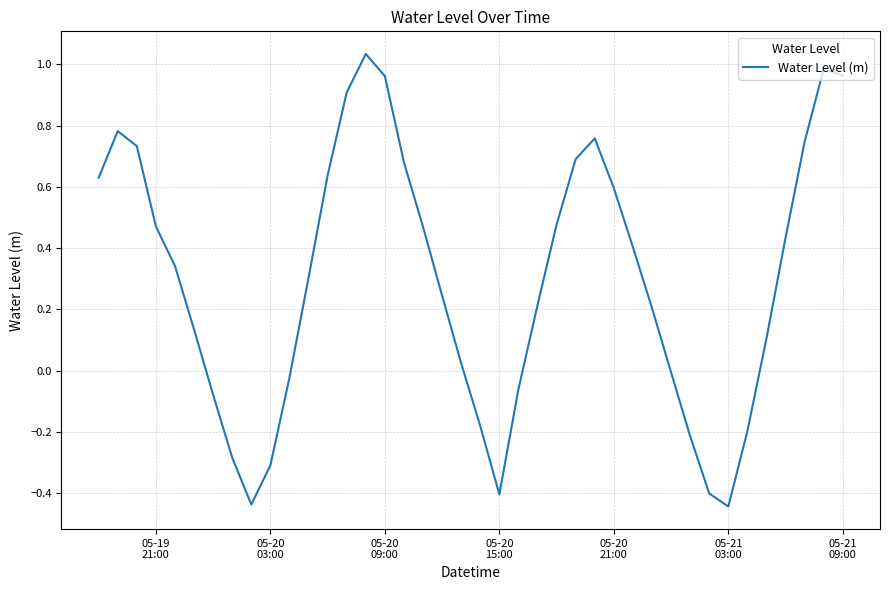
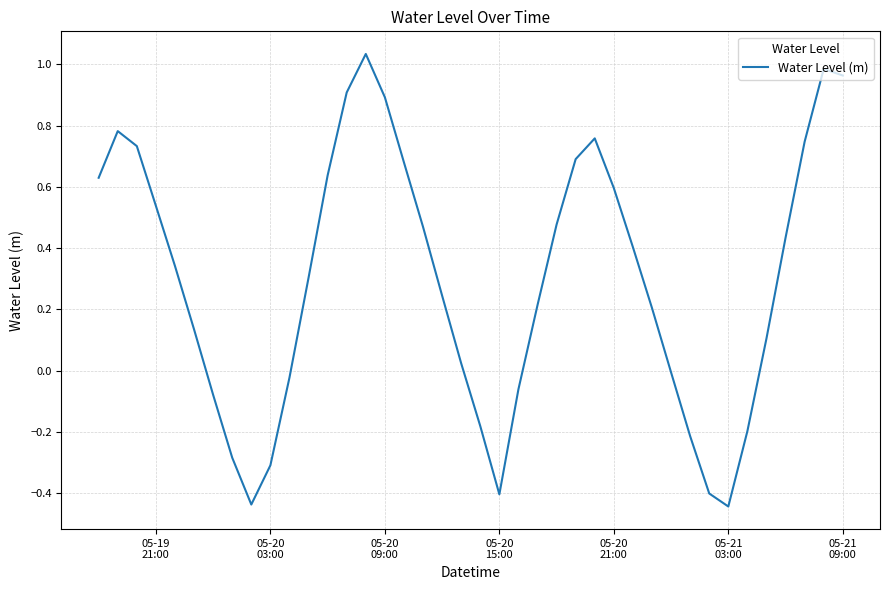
05-19 21:00: 0.47 -> 0.54
05-20 09:00: 0.96 -> 0.89
